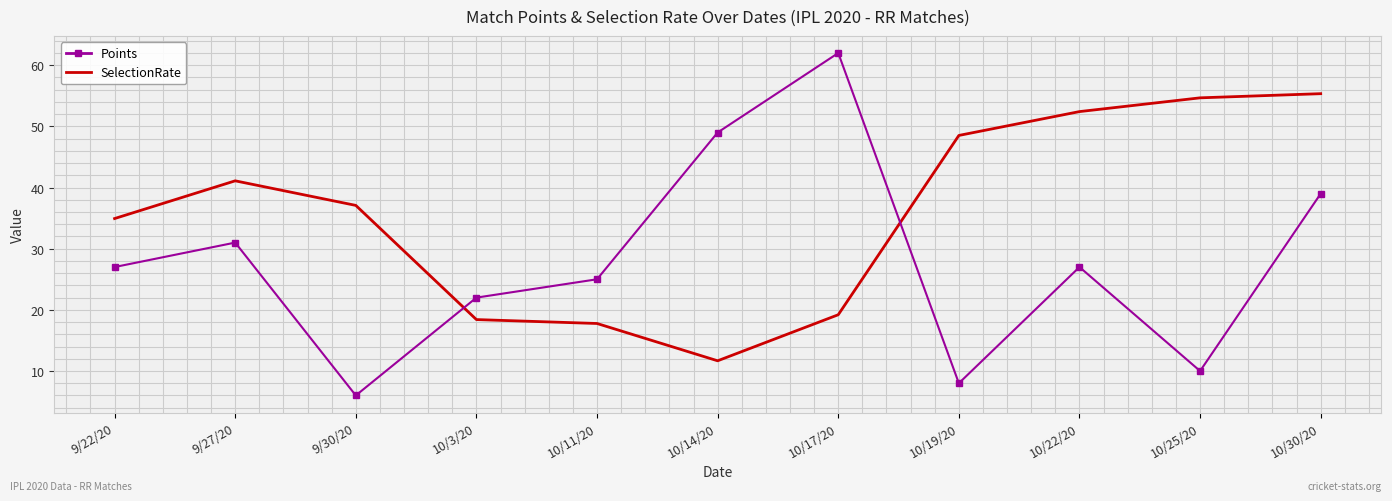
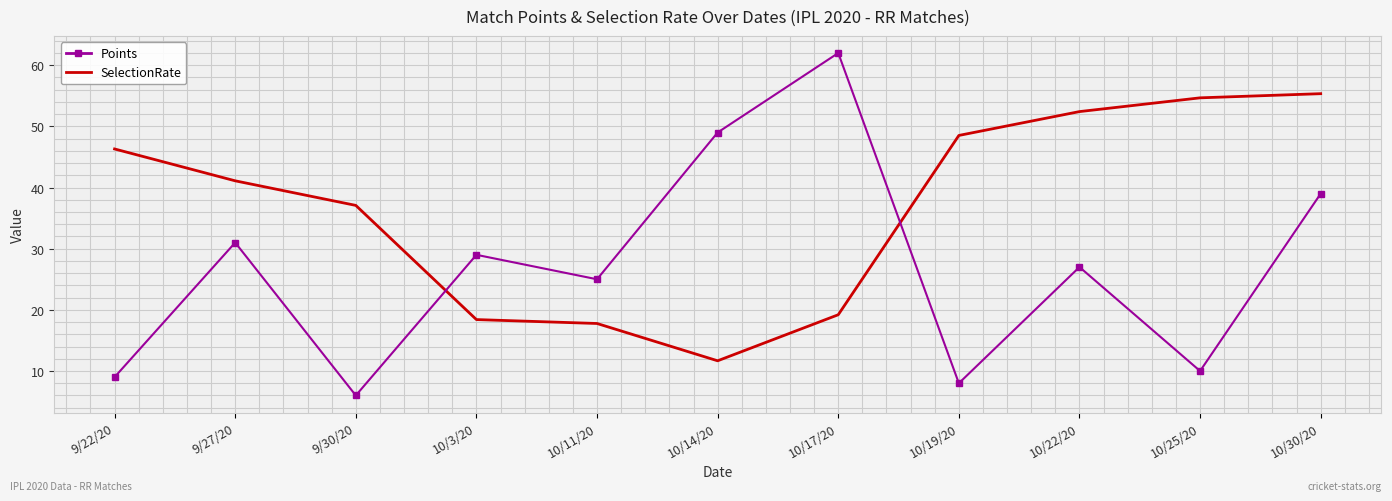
Points, 9/22/20: 27 -> 9
SelectionRate, 9/22/20: 35 -> 46
Points, 10/3/20: 22 -> 29
